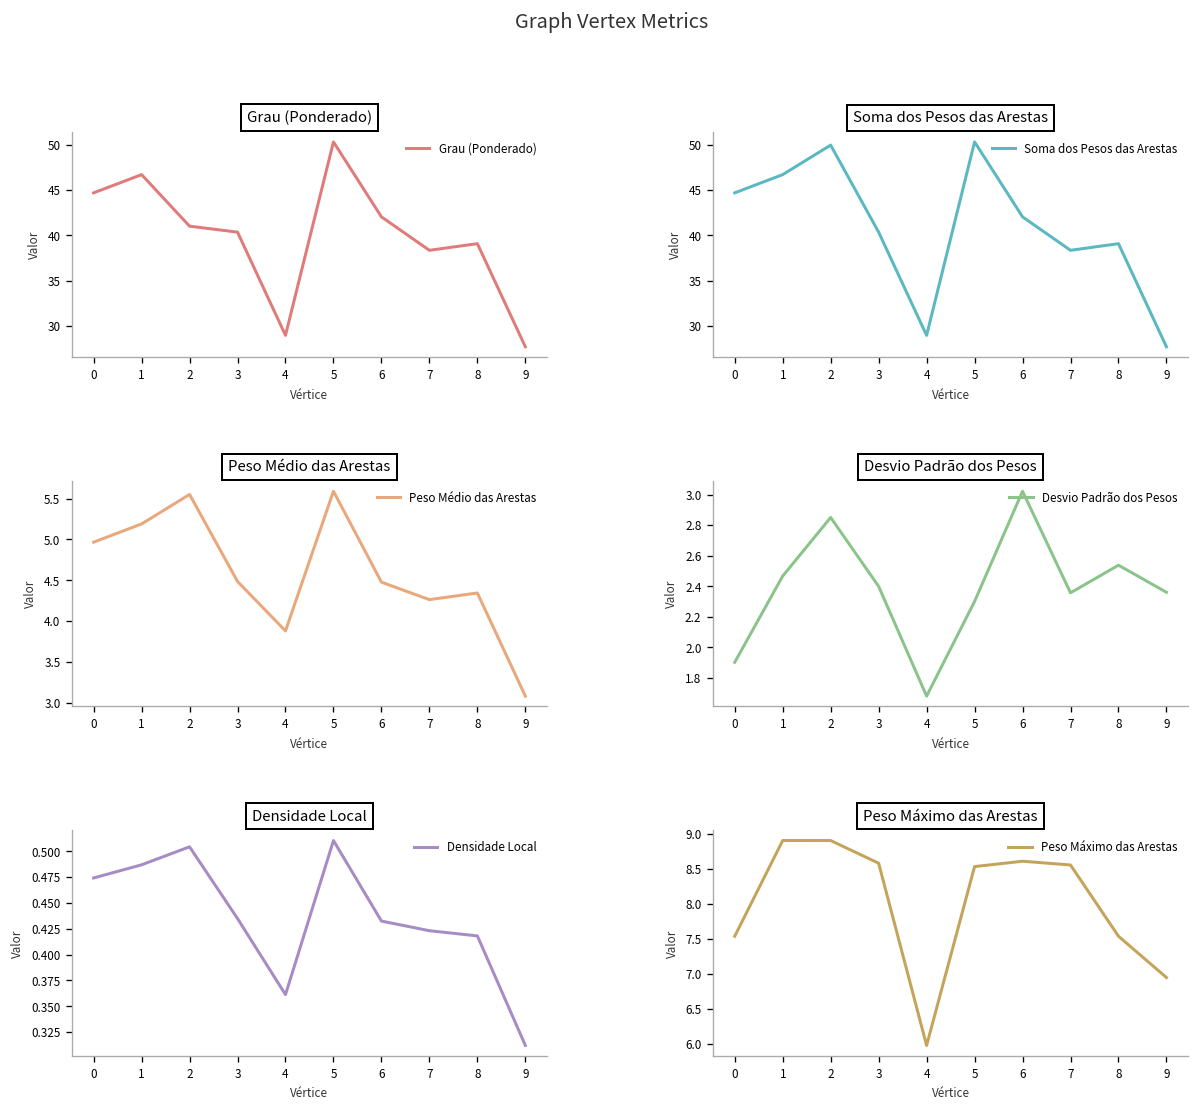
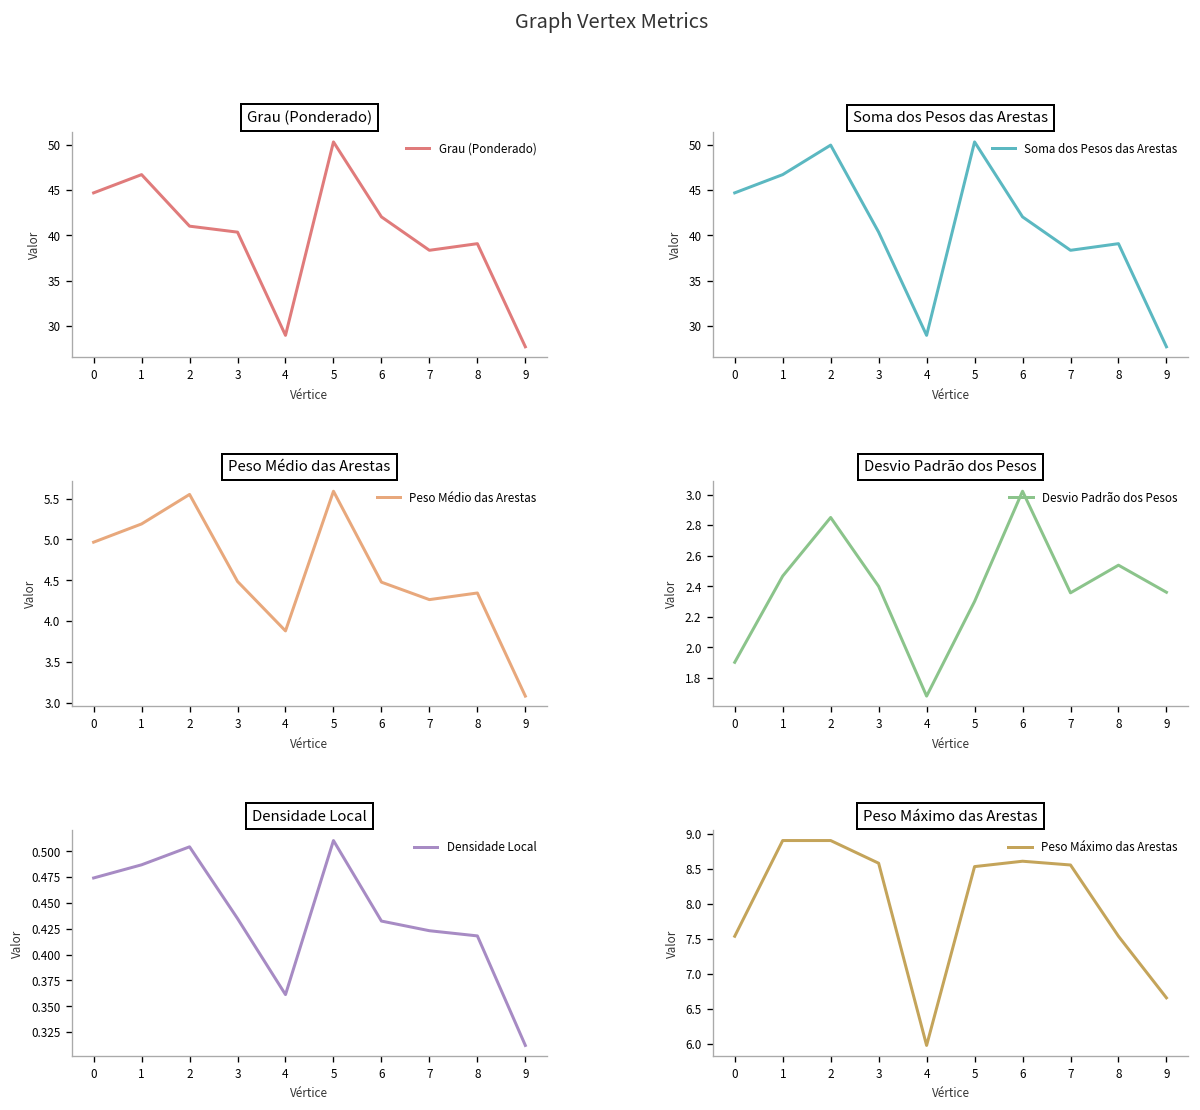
Peso Máximo das Arestas, 9: 6.9 -> 6.7
